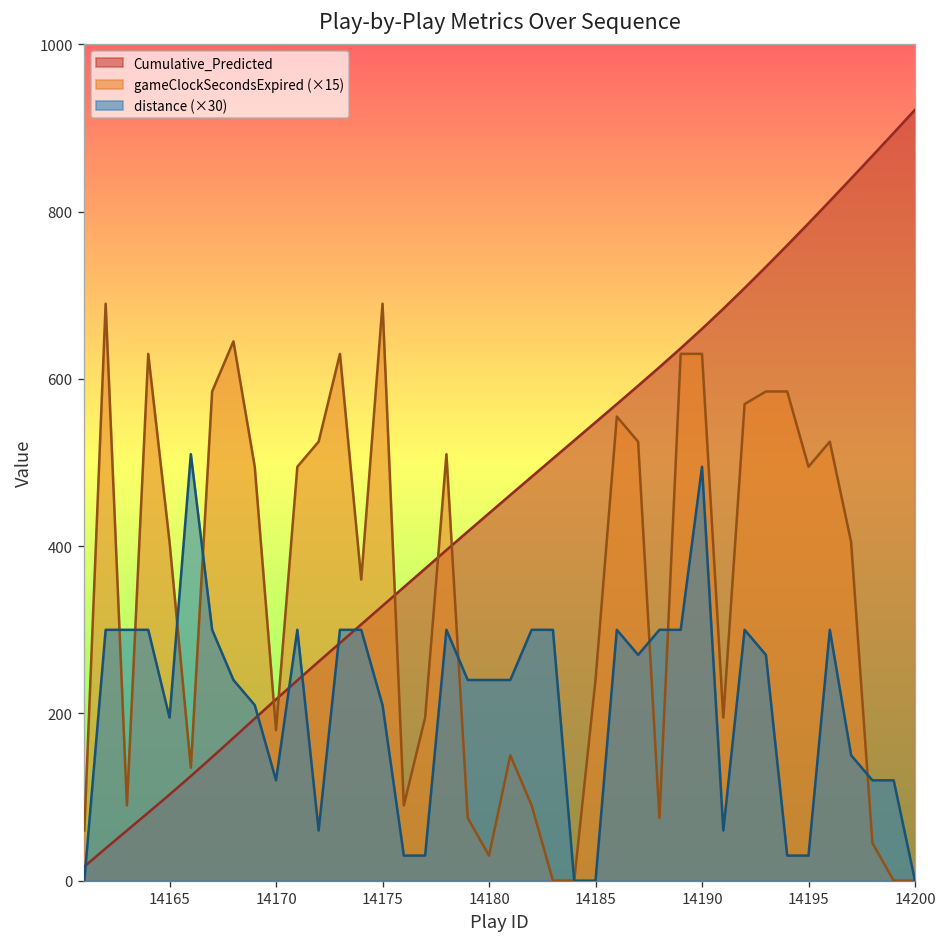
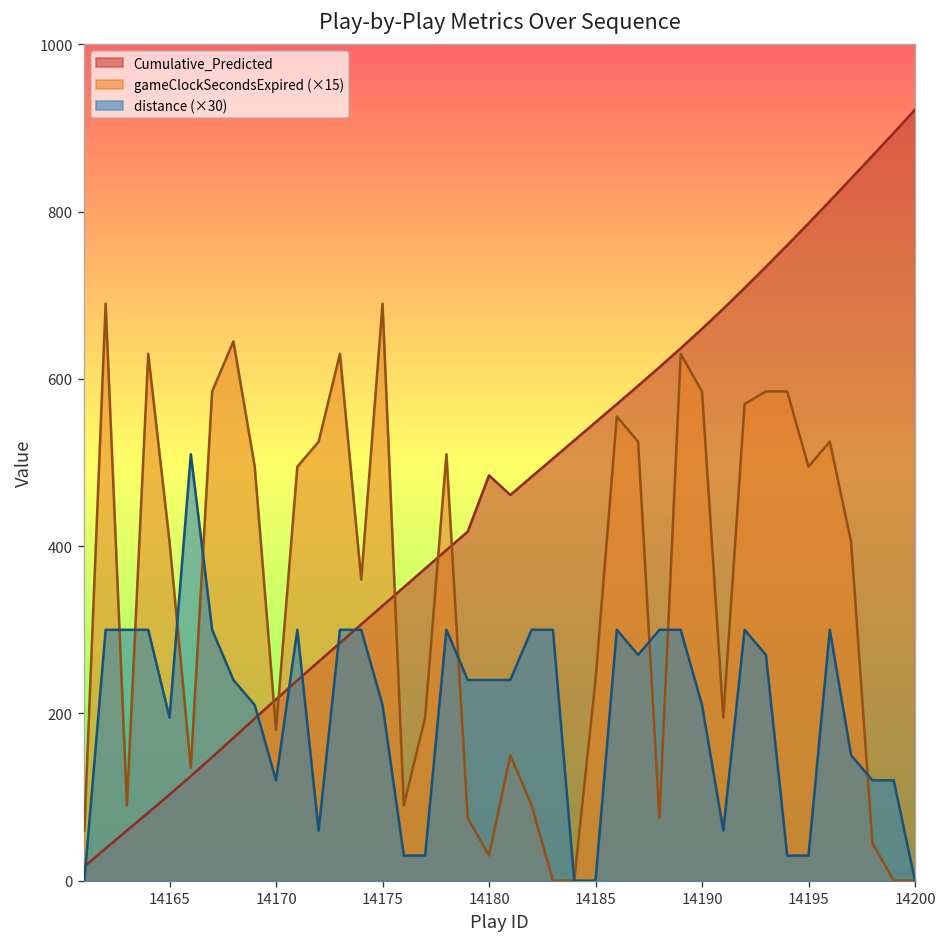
Cumulative_Predicted, 14180: 440 -> 480
gameClockSecondsExpired (×15), 14190: 630 -> 590
distance (×30), 14190: 500 -> 210
